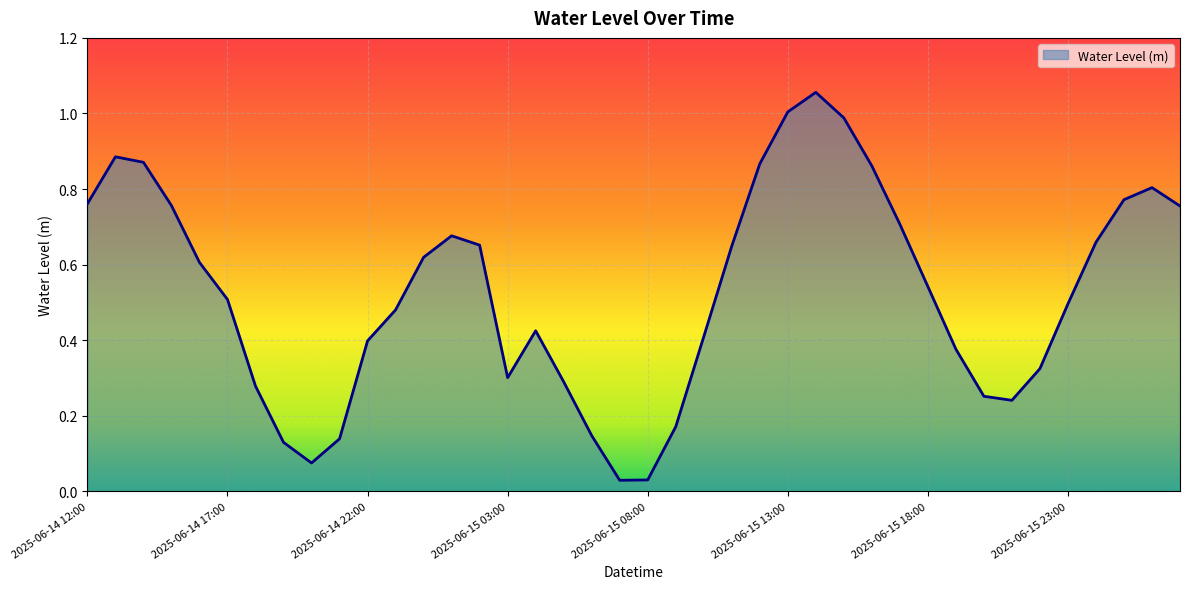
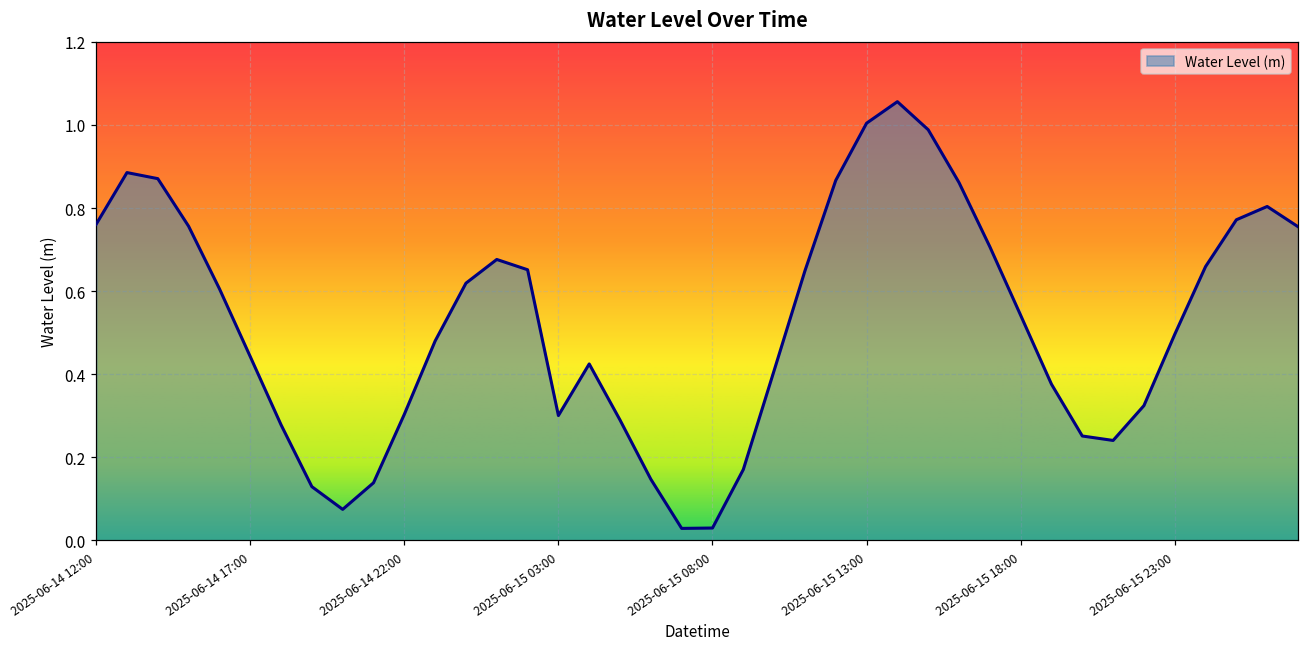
2025-06-14 17:00: 0.51 -> 0.44
2025-06-14 22:00: 0.40 -> 0.30
